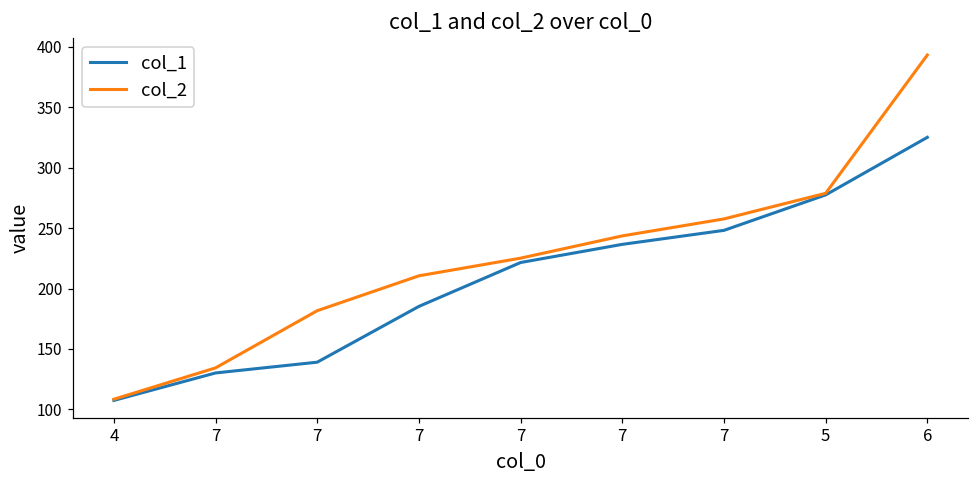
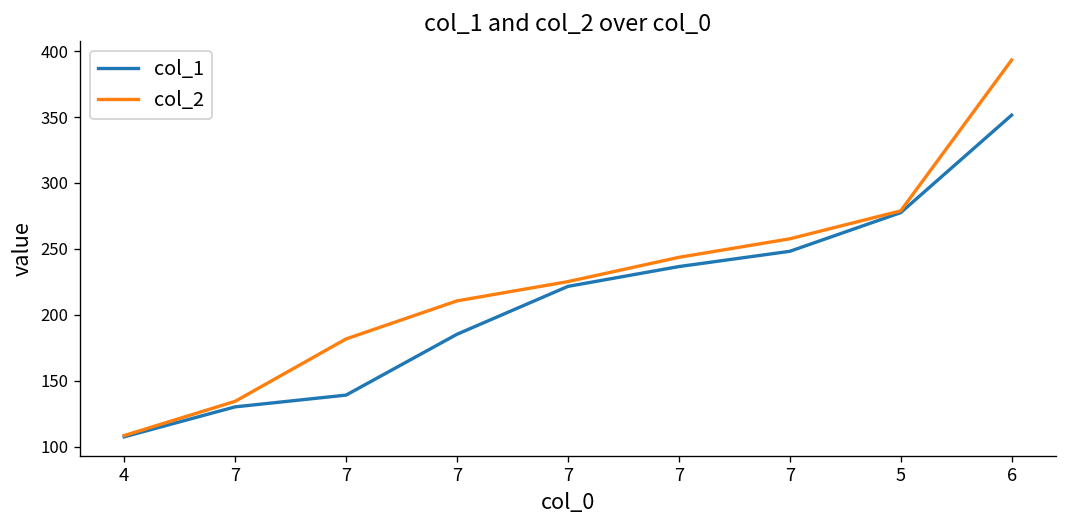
col_1, 6: 325 -> 351
